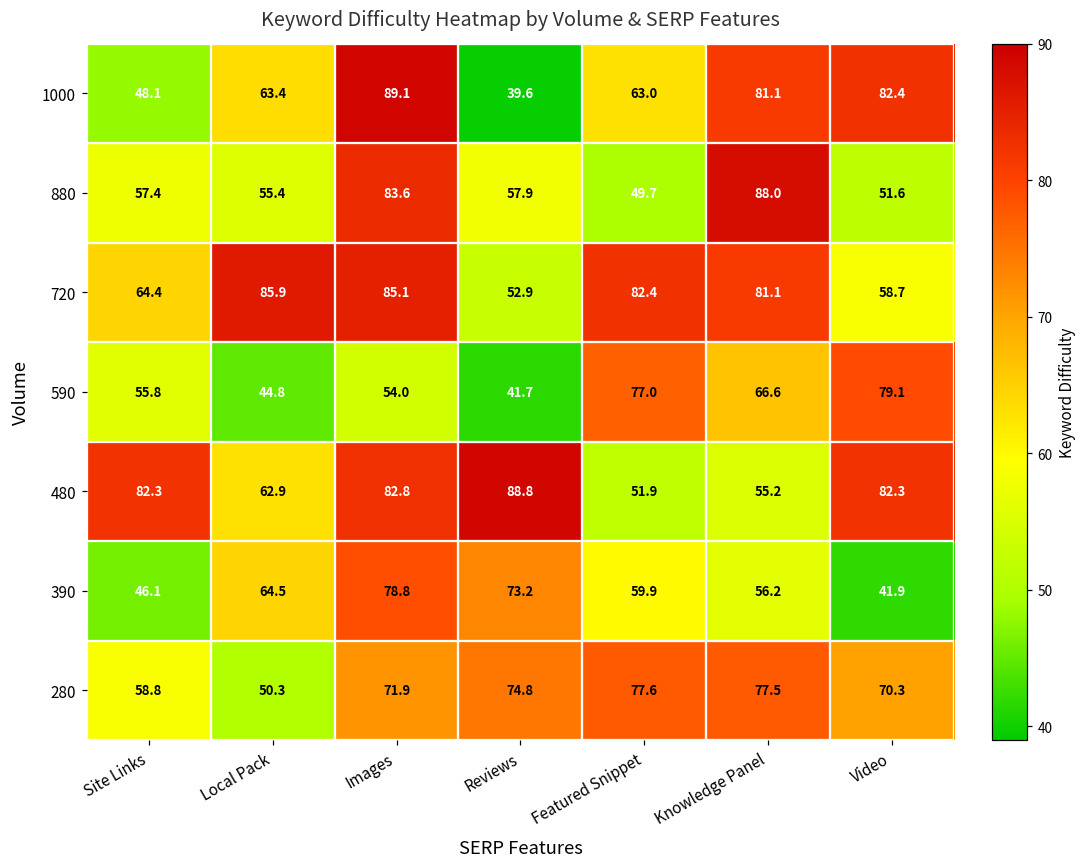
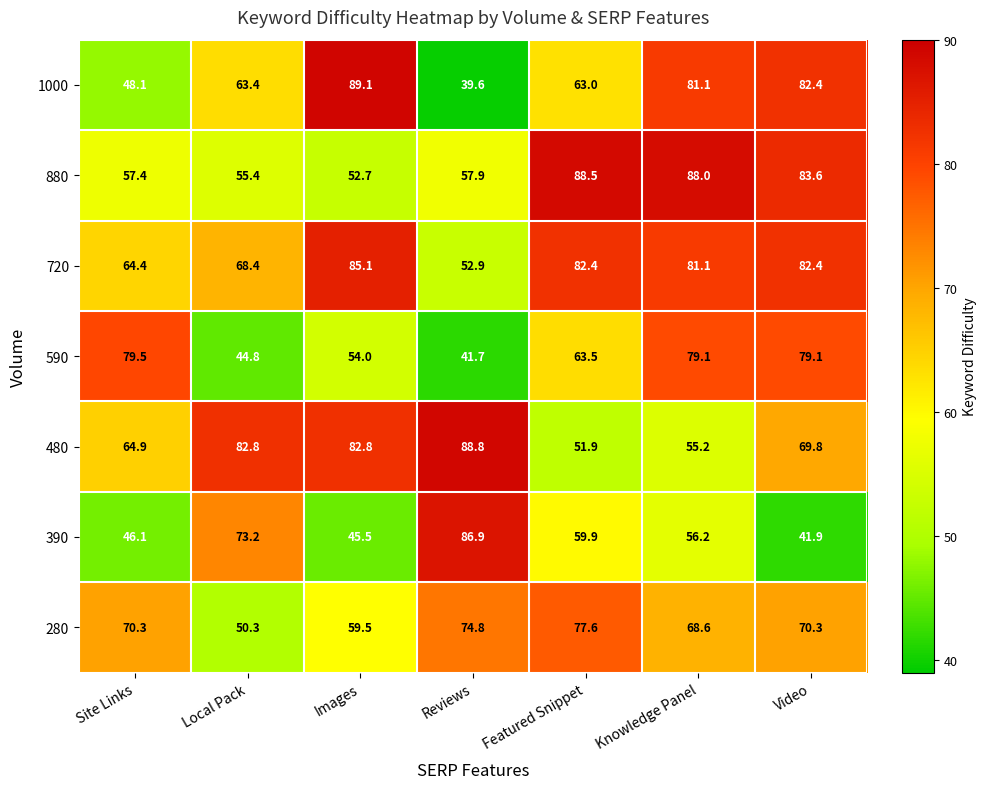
880, Images: 83.6 -> 52.7
880, Featured Snippet: 49.7 -> 88.5
880, Video: 51.6 -> 83.6
720, Local Pack: 85.9 -> 68.4
720, Video: 58.7 -> 82.4
590, Site Links: 55.8 -> 79.5
590, Featured Snippet: 77.0 -> 63.5
590, Knowledge Panel: 66.6 -> 79.1
480, Site Links: 82.3 -> 64.9
480, Local Pack: 62.9 -> 82.8
480, Video: 82.3 -> 69.8
390, Local Pack: 64.5 -> 73.2
390, Images: 78.8 -> 45.5
390, Reviews: 73.2 -> 86.9
280, Site Links: 58.8 -> 70.3
280, Images: 71.9 -> 59.5
280, Knowledge Panel: 77.5 -> 68.6
